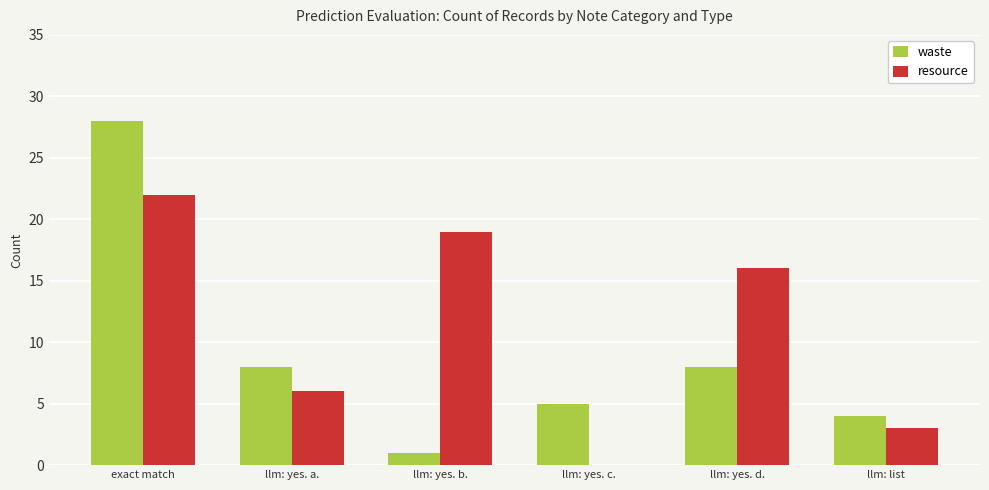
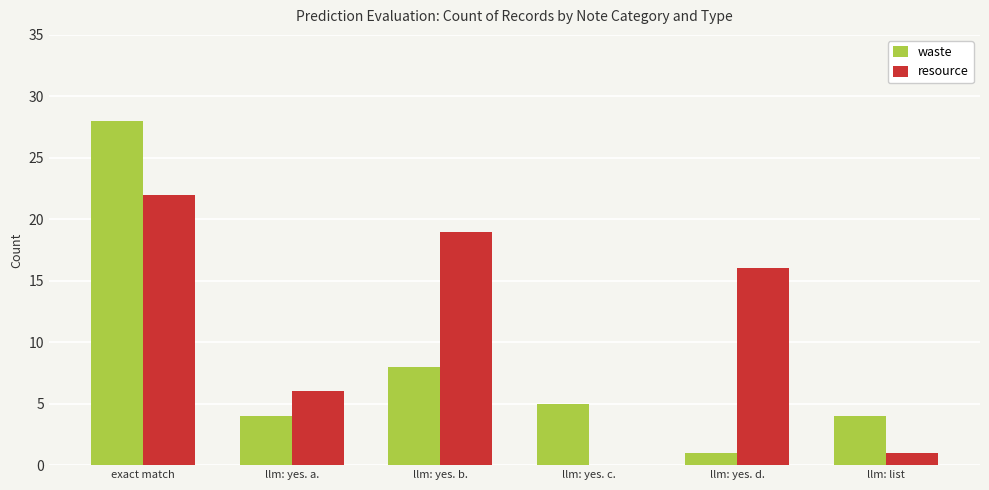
waste, llm: yes. a.: 8 -> 4
waste, llm: yes. b.: 1 -> 8
waste, llm: yes. d.: 8 -> 1
resource, llm: list: 3 -> 1
